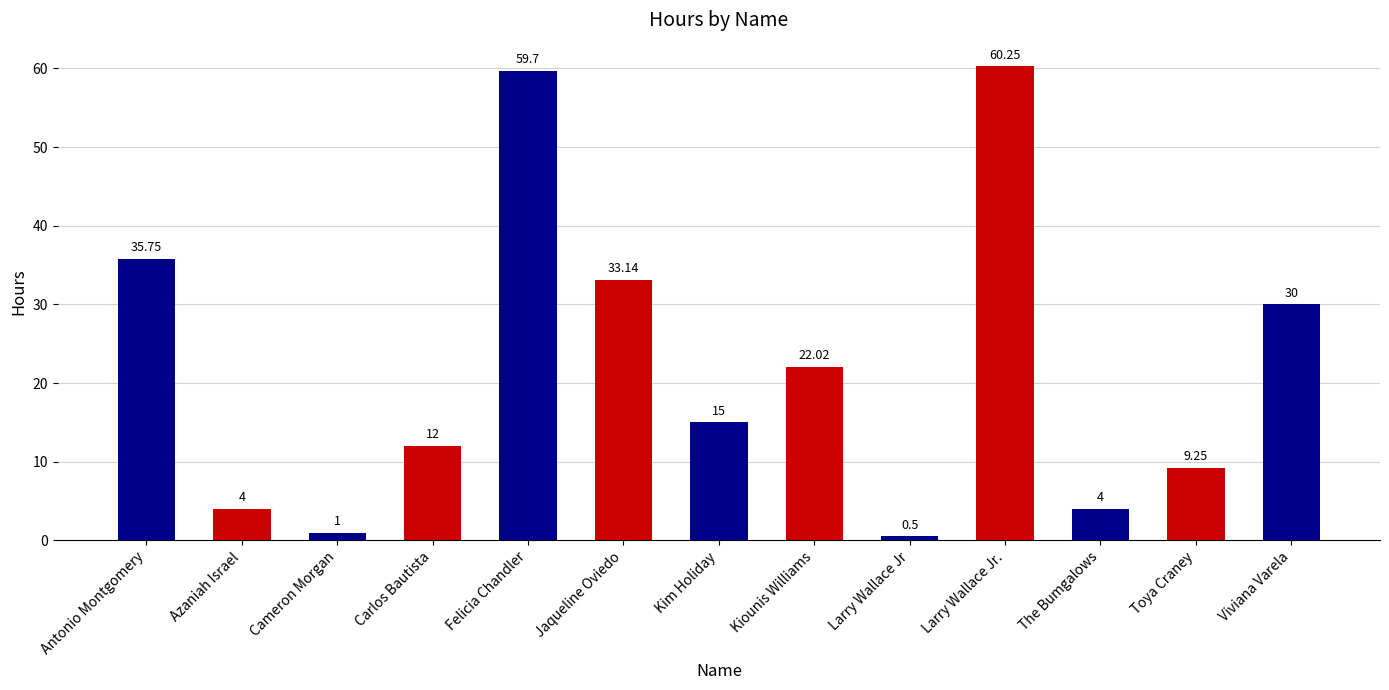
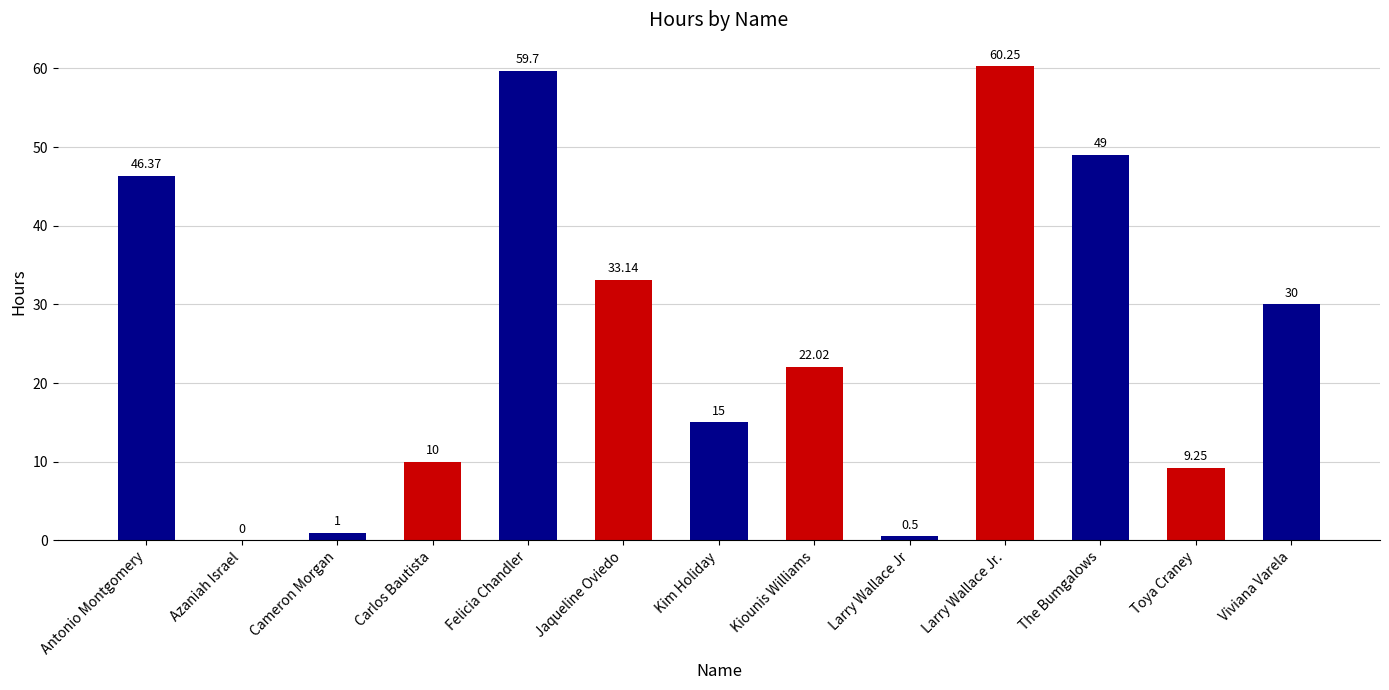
Antonio Montgomery: 35.75 -> 46.37
Azaniah Israel: 4 -> 0
Carlos Bautista: 12 -> 10
The Bumgalows: 4 -> 49
